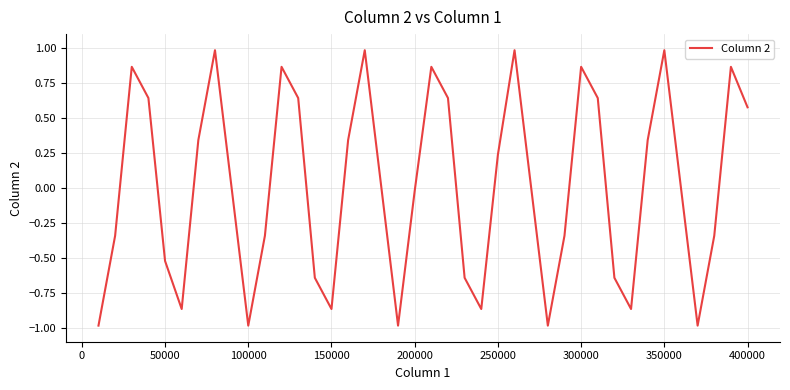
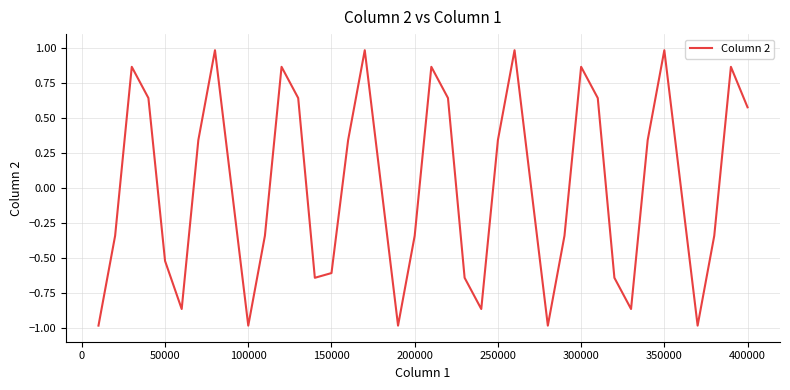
150000: -0.87 -> -0.61
200000: -0.02 -> -0.34
250000: 0.24 -> 0.34
